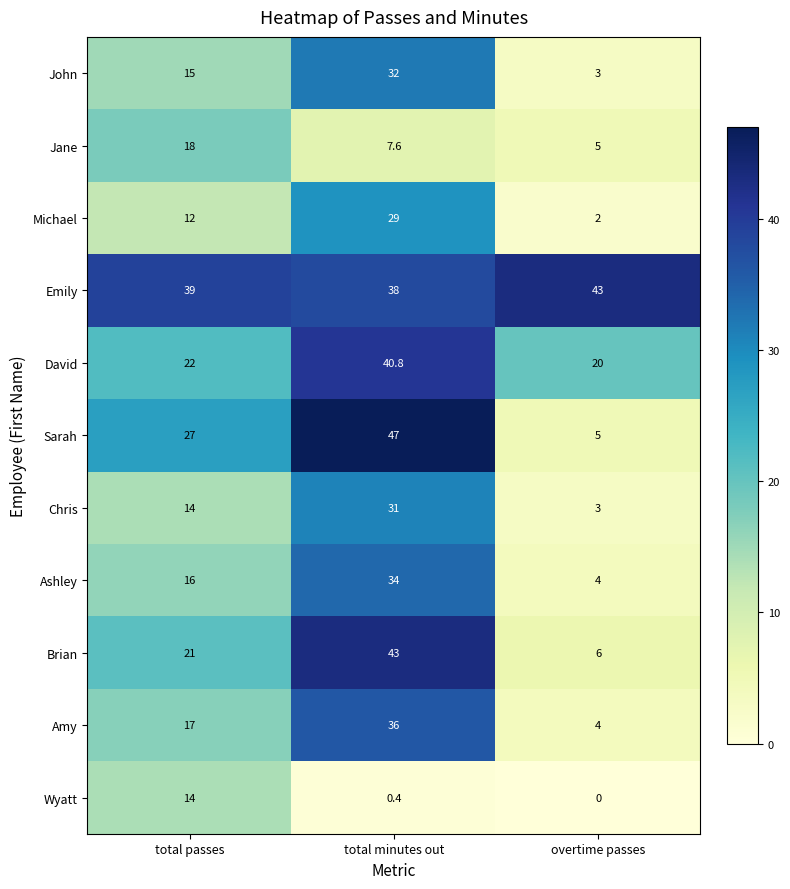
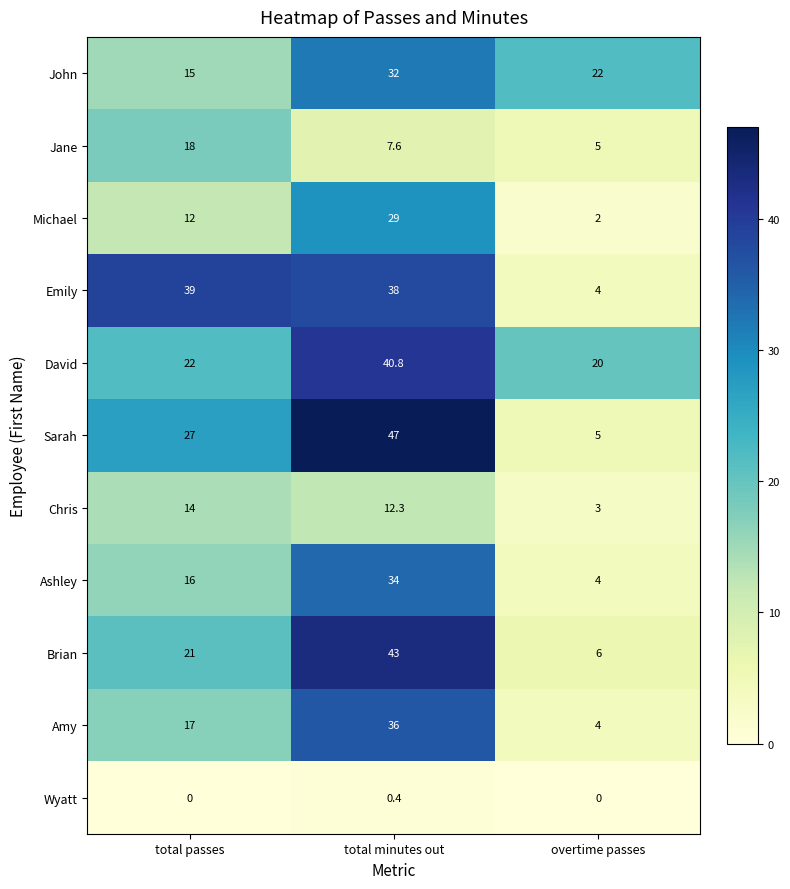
John, overtime passes: 3 -> 22
Emily, overtime passes: 43 -> 4
Chris, total minutes out: 31 -> 12.3
Wyatt, total passes: 14 -> 0
